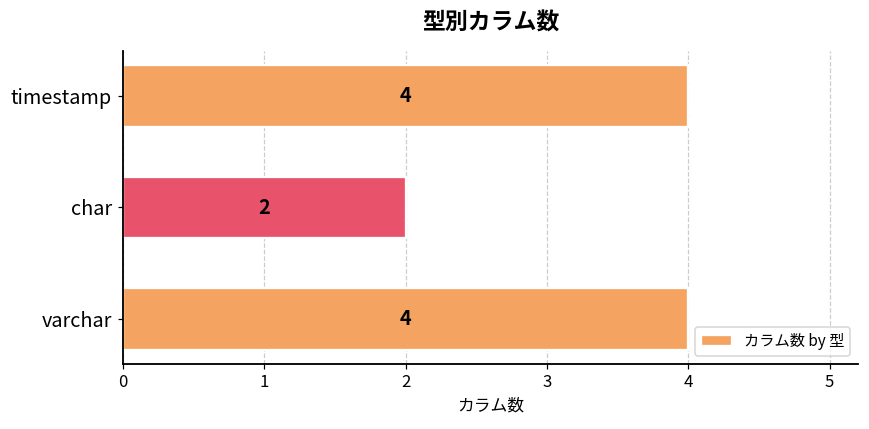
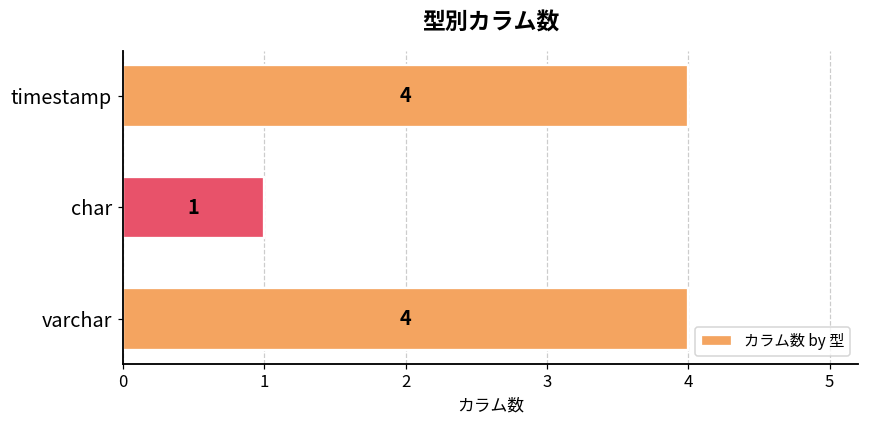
char: 2 -> 1
